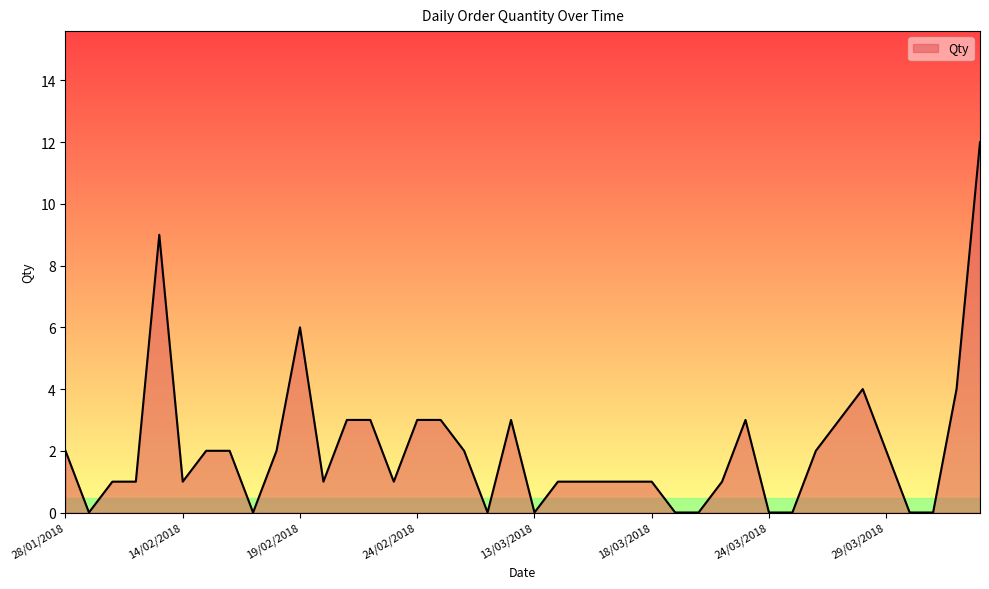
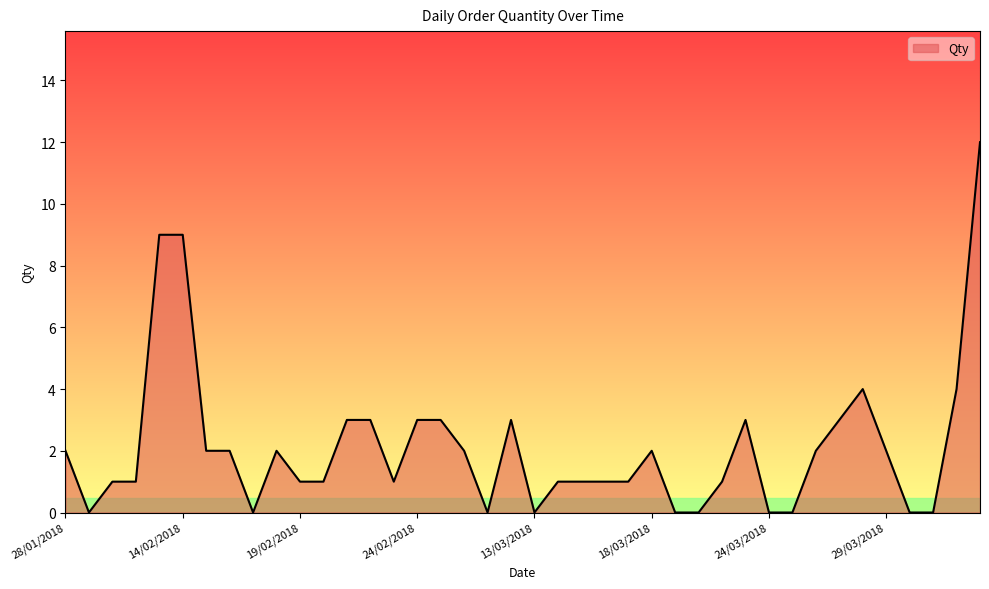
14/02/2018: 1 -> 9
19/02/2018: 6 -> 1
18/03/2018: 1 -> 2
